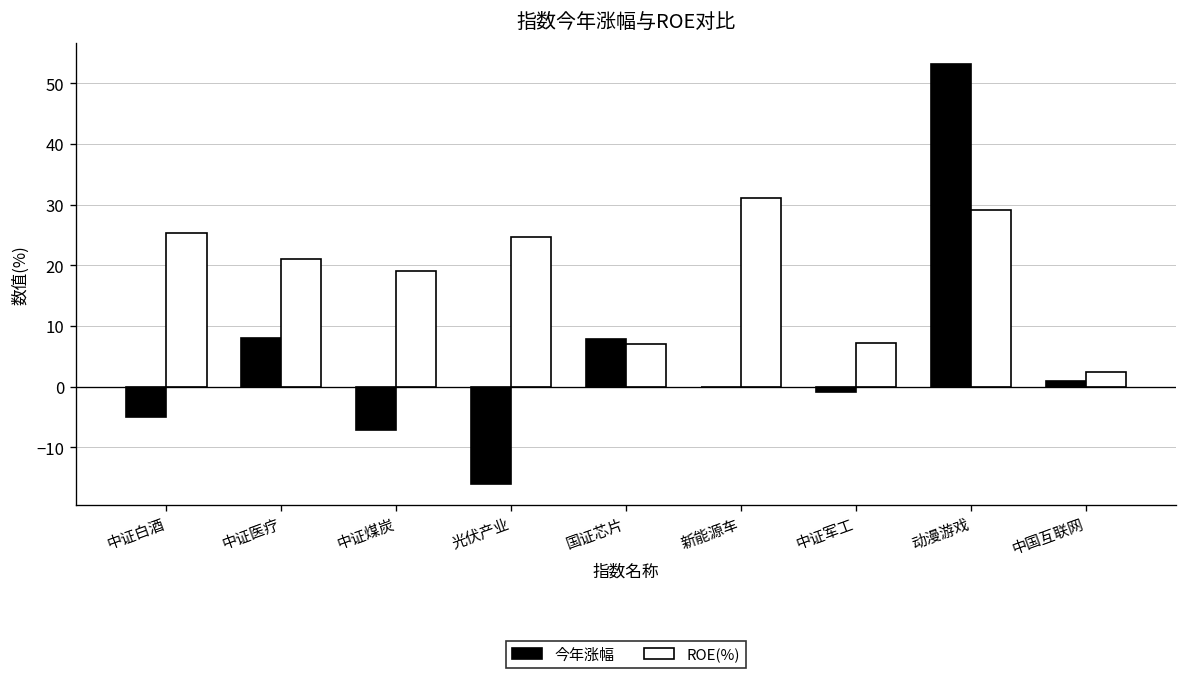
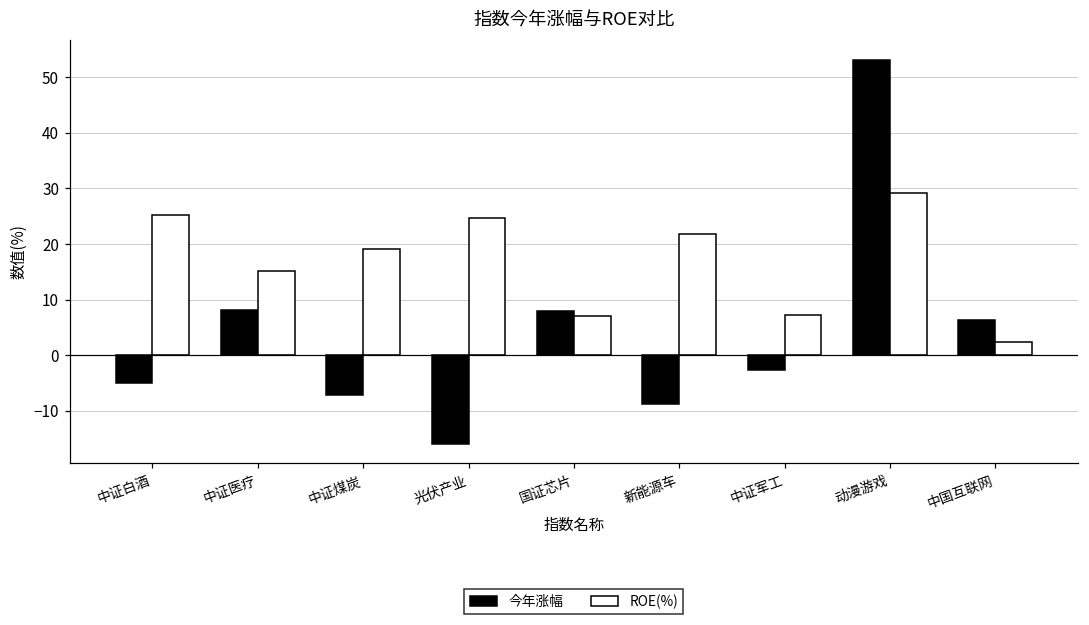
ROE(%), 中证医疗: 21 -> 15
今年涨幅, 新能源车: 0 -> -9
ROE(%), 新能源车: 31 -> 22
今年涨幅, 中证军工: -1 -> -3
今年涨幅, 中国互联网: 1 -> 6
